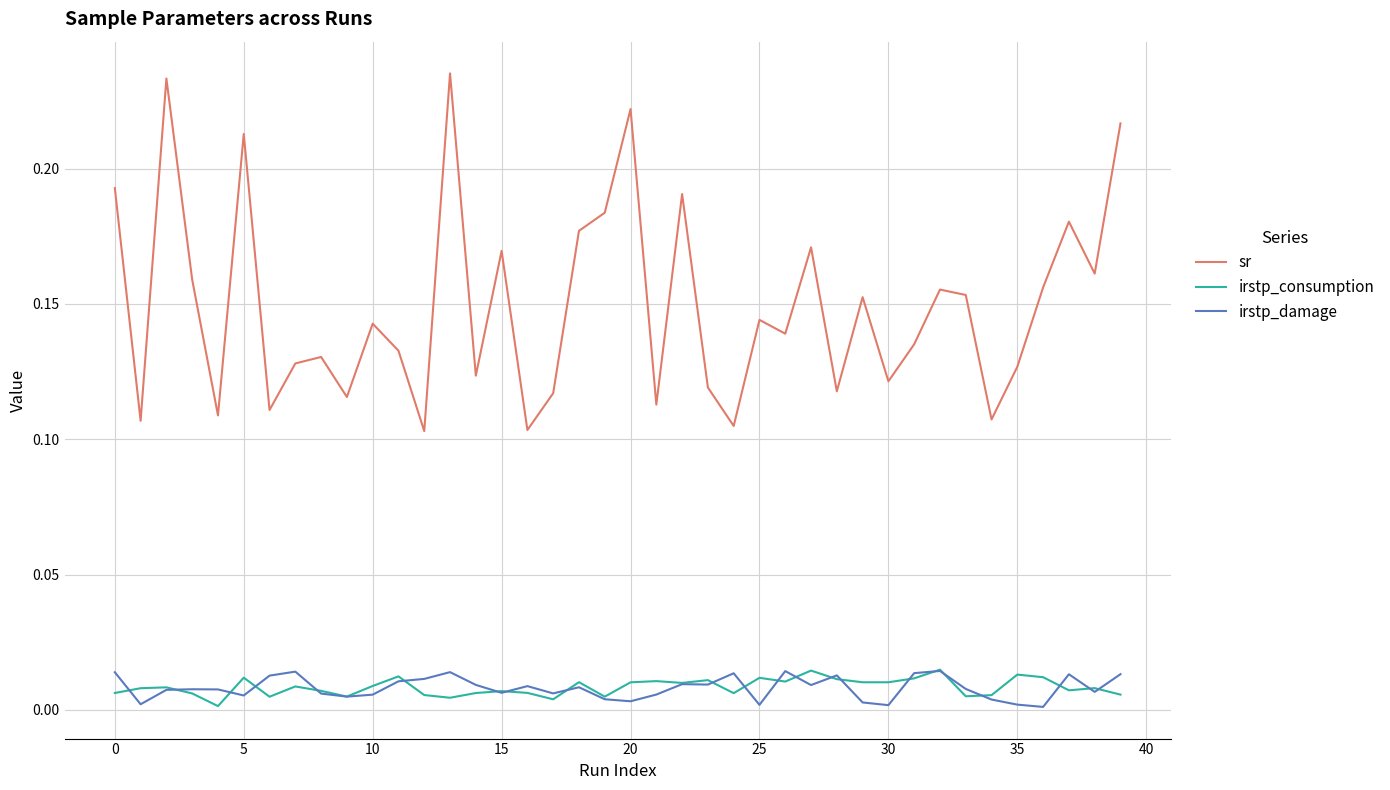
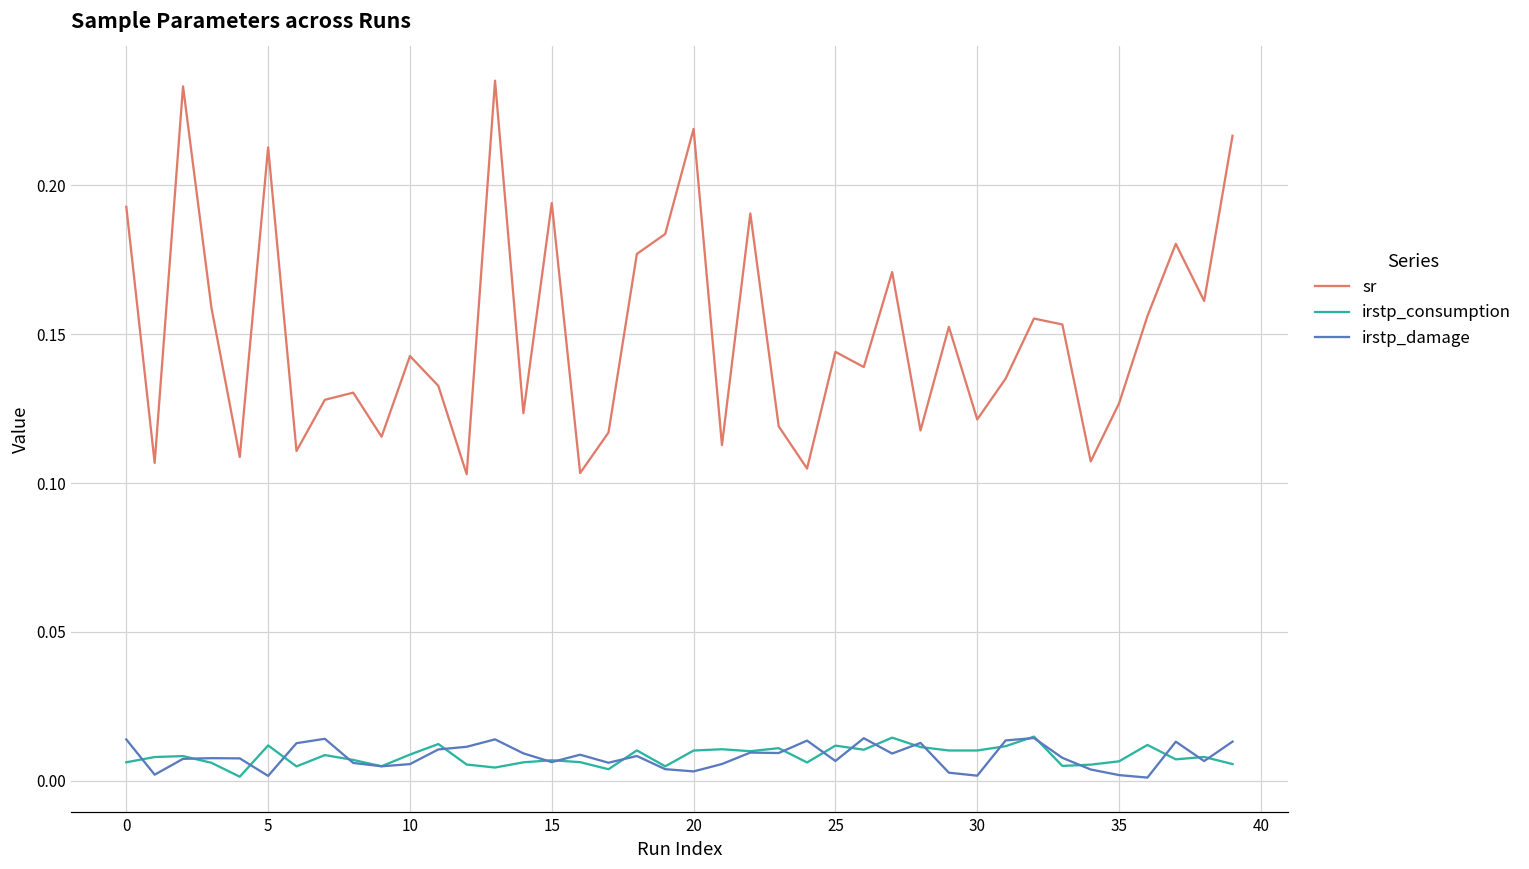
irstp_damage, 5: 0.005 -> 0.002
sr, 15: 0.170 -> 0.194
sr, 20: 0.222 -> 0.219
irstp_damage, 25: 0.002 -> 0.007
irstp_consumption, 35: 0.013 -> 0.007
